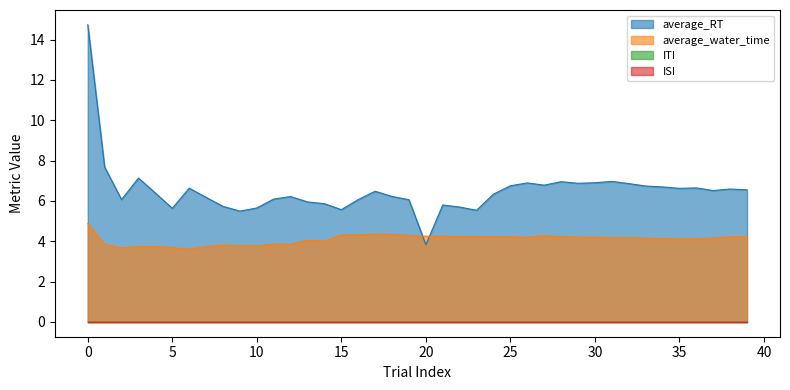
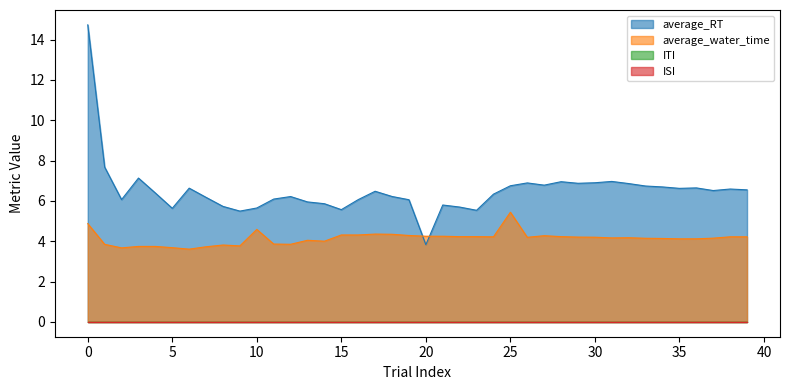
average_water_time, 10: 3.8 -> 4.6
average_water_time, 25: 4.2 -> 5.4
